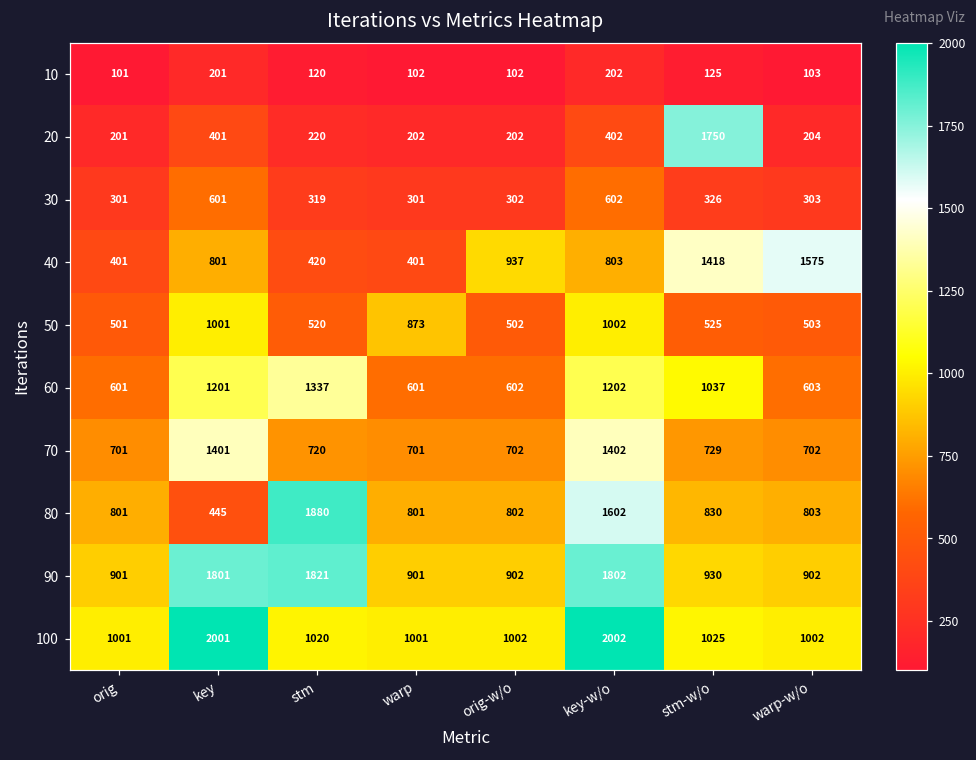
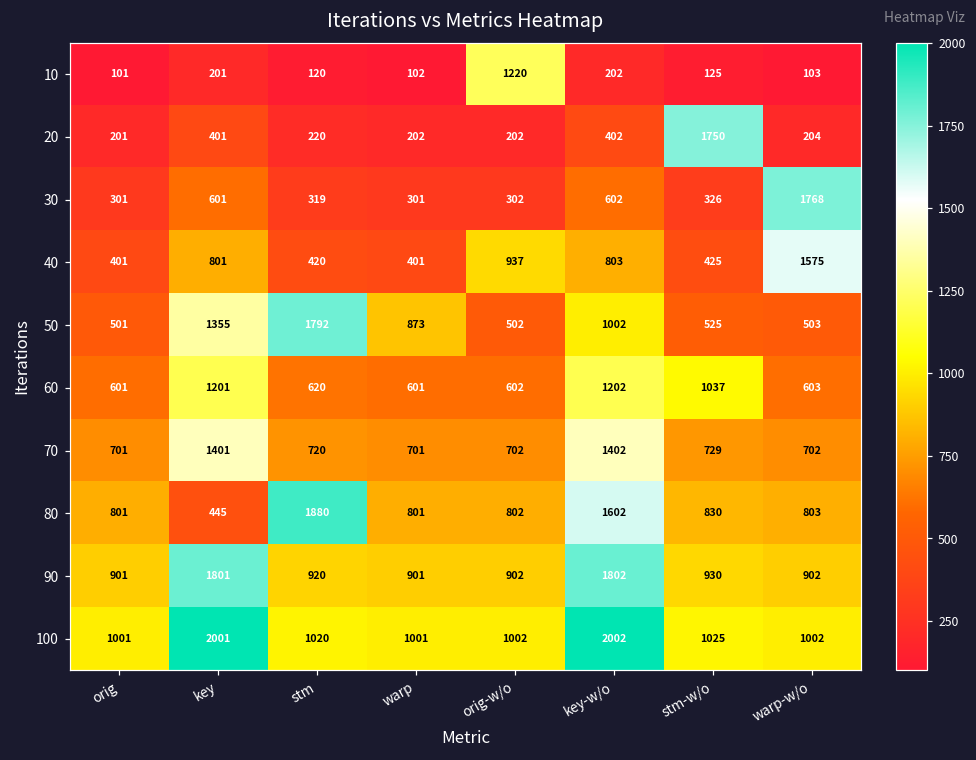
10, orig-w/o: 102 -> 1220
30, warp-w/o: 303 -> 1768
40, stm-w/o: 1418 -> 425
50, key: 1001 -> 1355
50, stm: 520 -> 1792
60, stm: 1337 -> 620
90, stm: 1821 -> 920
